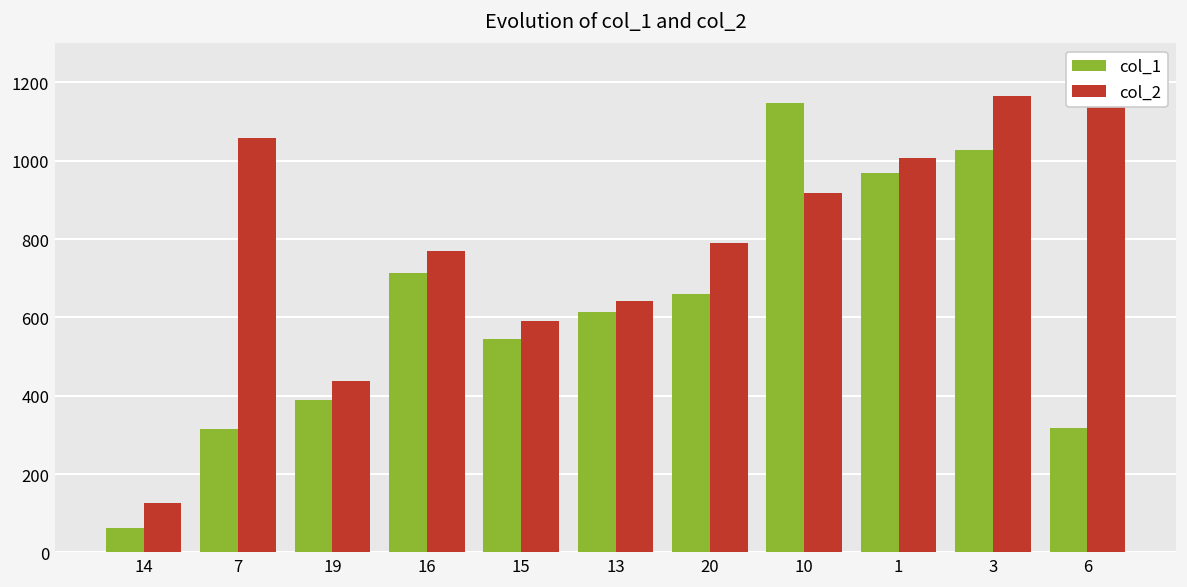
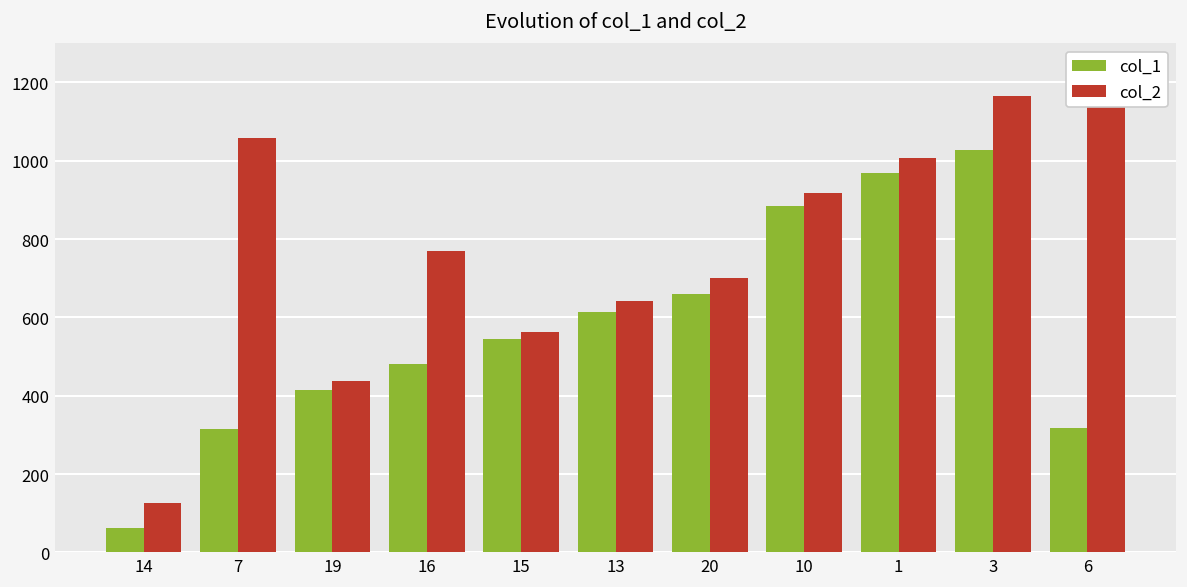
col_1, 19: 390 -> 410
col_1, 16: 710 -> 480
col_2, 15: 590 -> 560
col_2, 20: 790 -> 700
col_1, 10: 1150 -> 890
